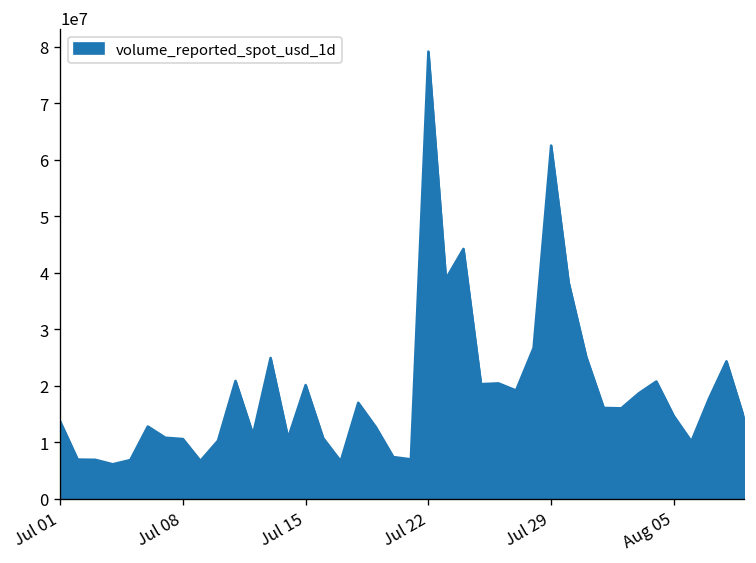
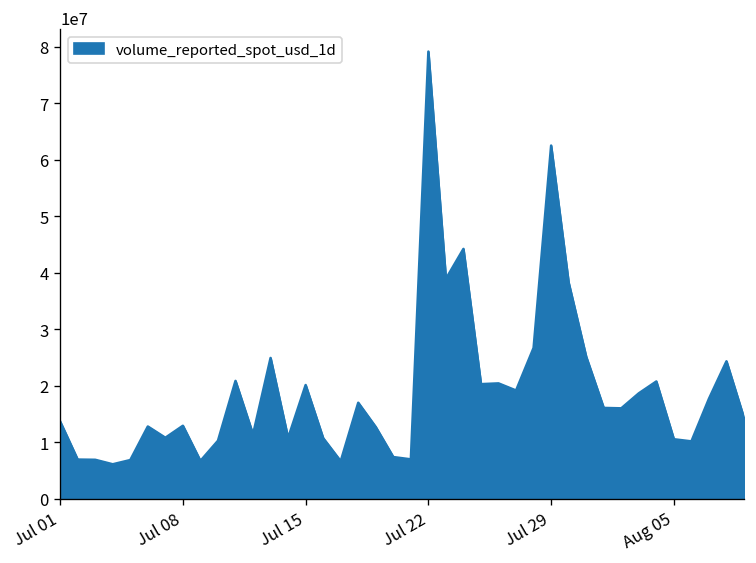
Jul 08: 11000000 -> 13000000
Aug 05: 15000000 -> 11000000
